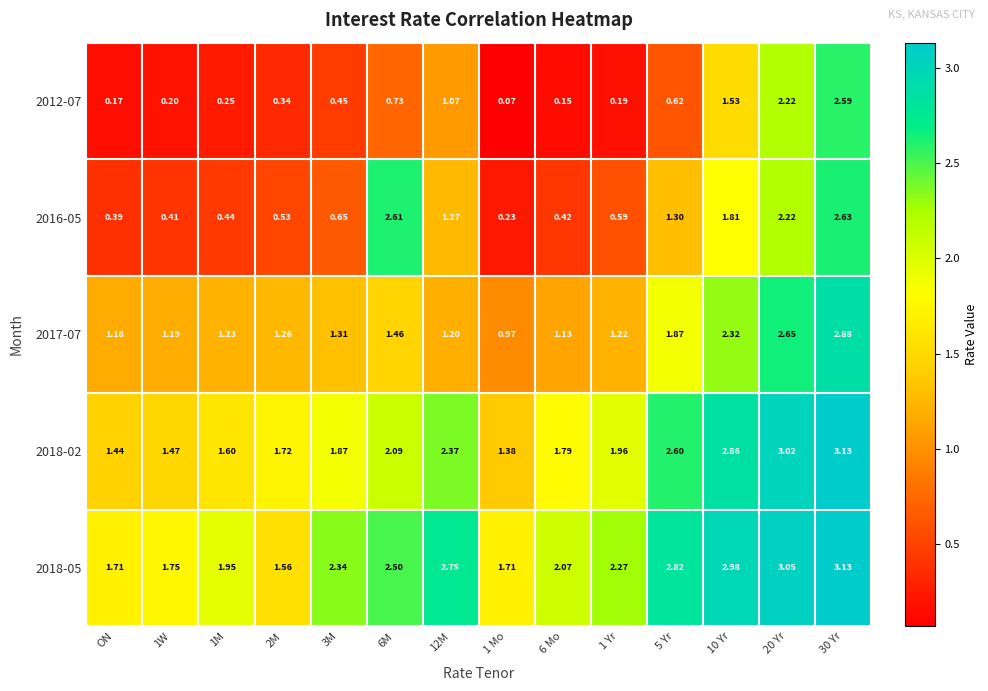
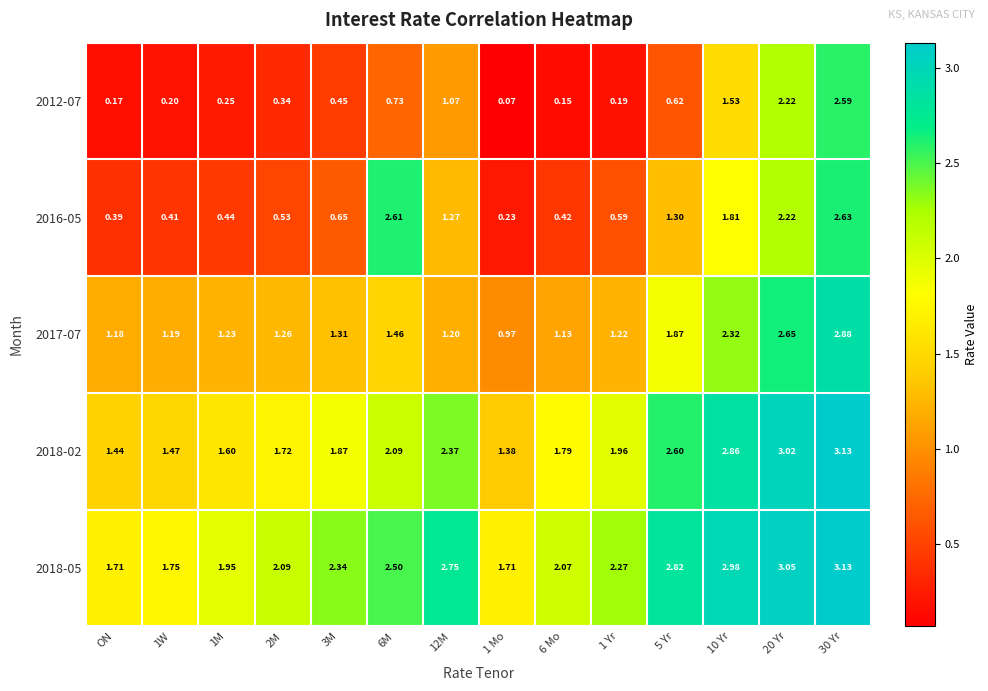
2018-05, 2M: 1.56 -> 2.09
